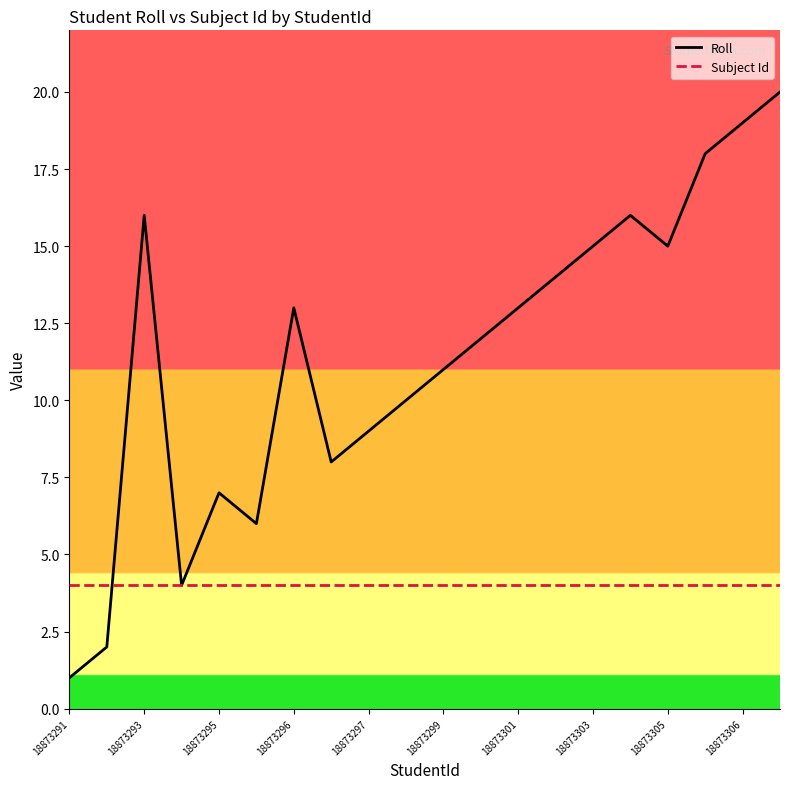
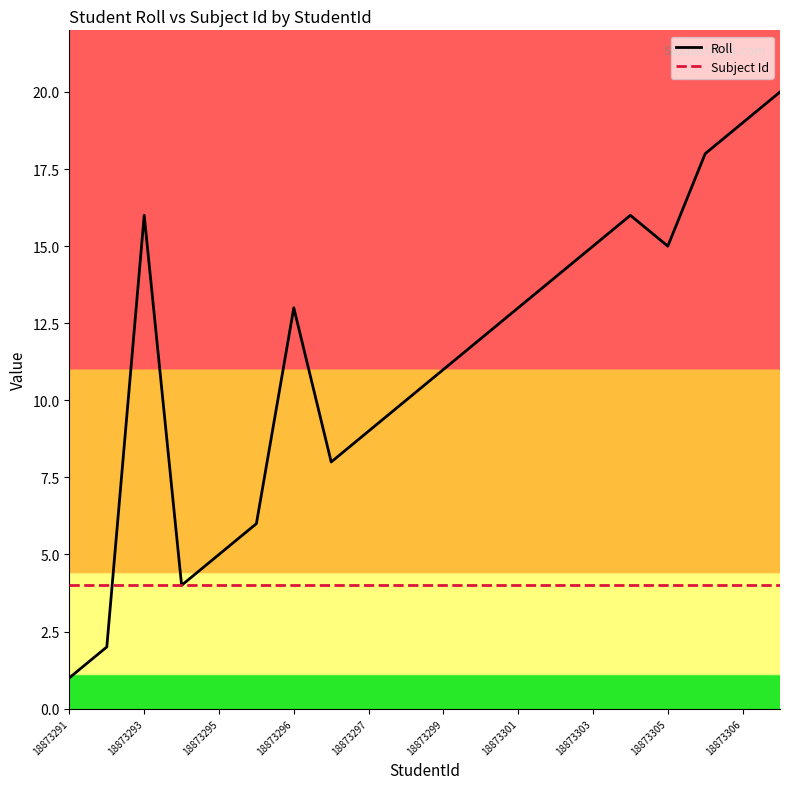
Roll, 18873295: 7 -> 5
